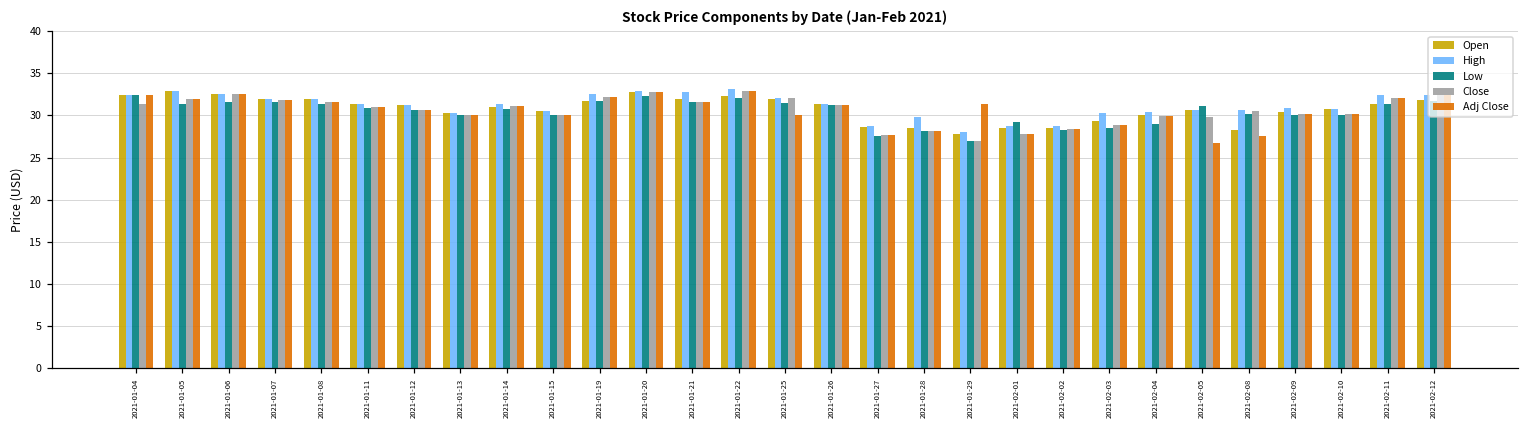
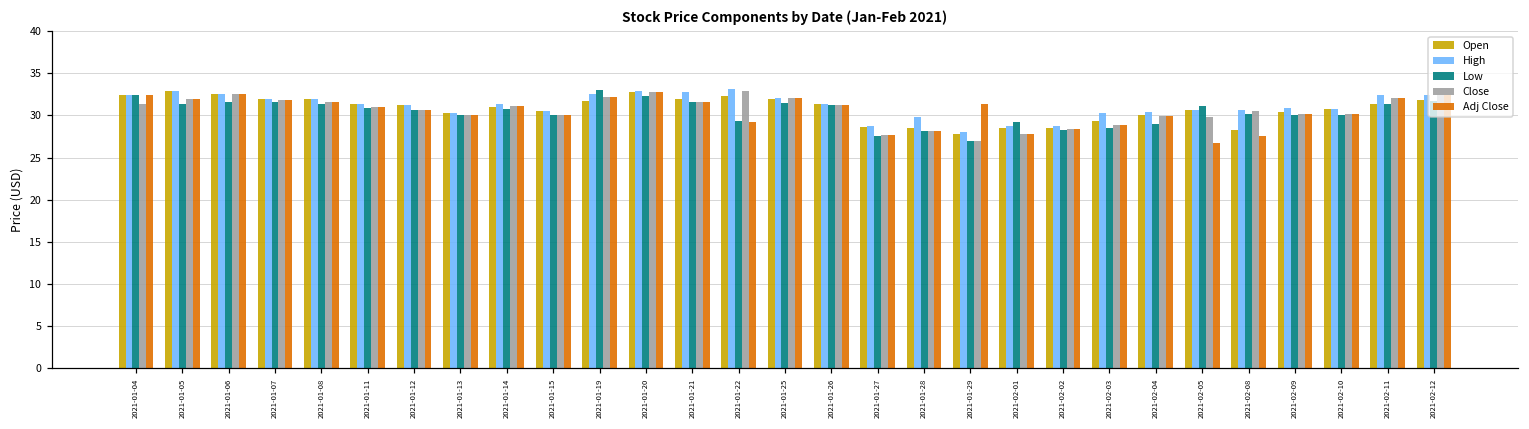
Low, 2021-01-19: 32 -> 33
Low, 2021-01-22: 32 -> 29
Adj Close, 2021-01-22: 33 -> 29
Adj Close, 2021-01-25: 30 -> 32
